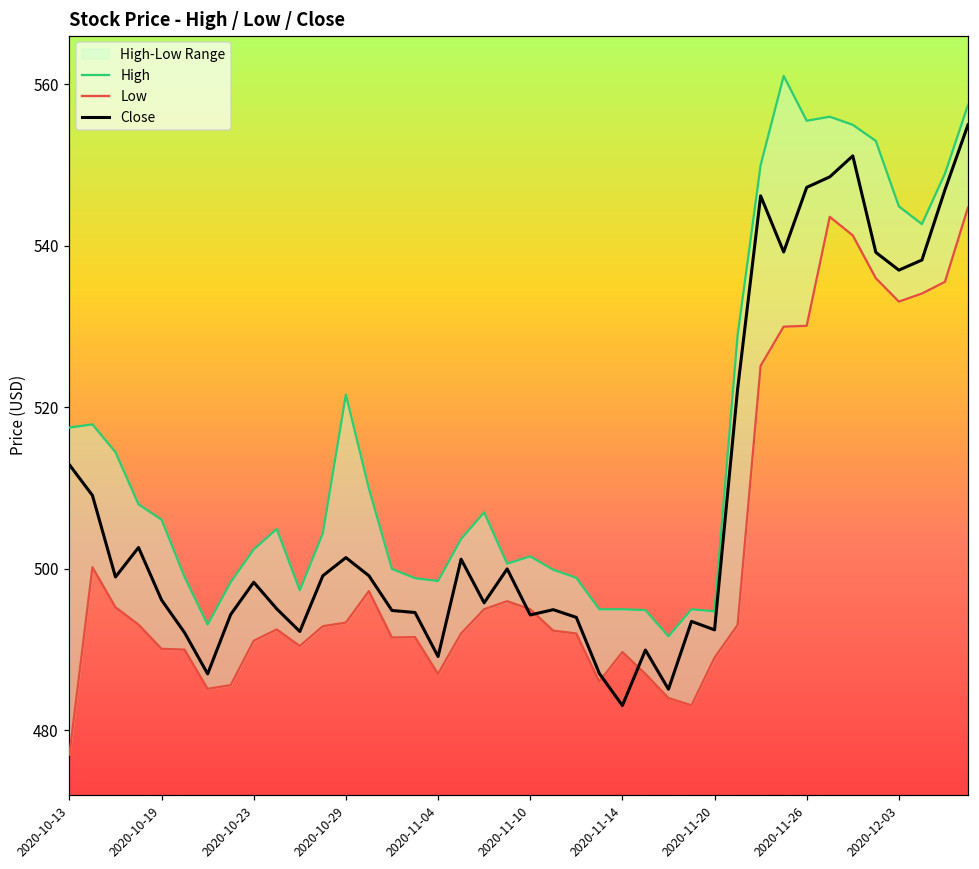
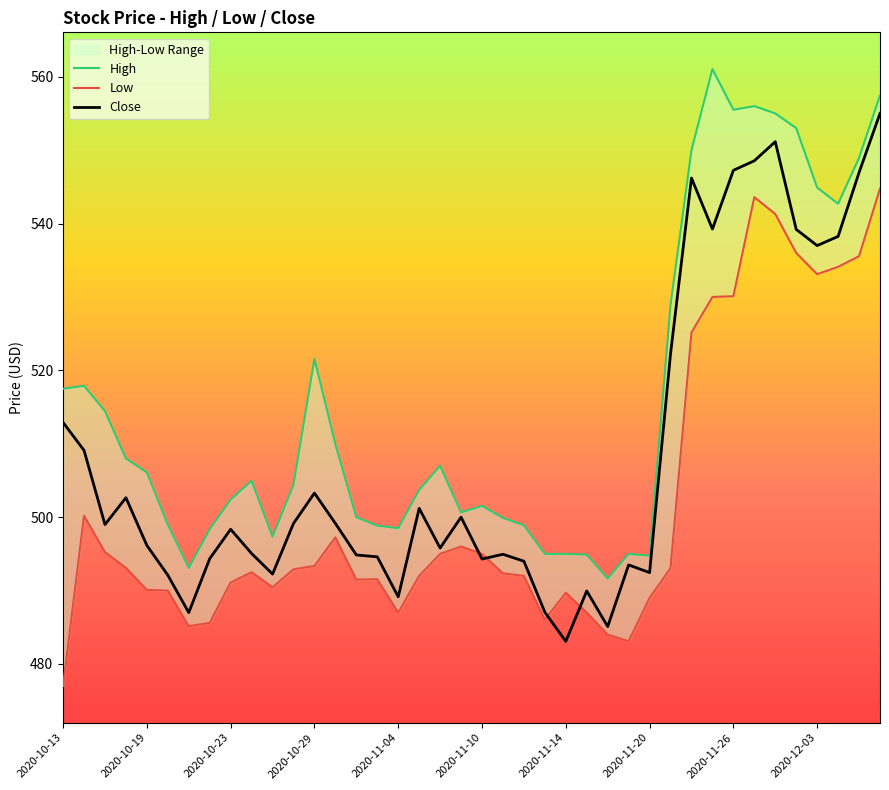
Close, 2020-10-29: 501 -> 503
